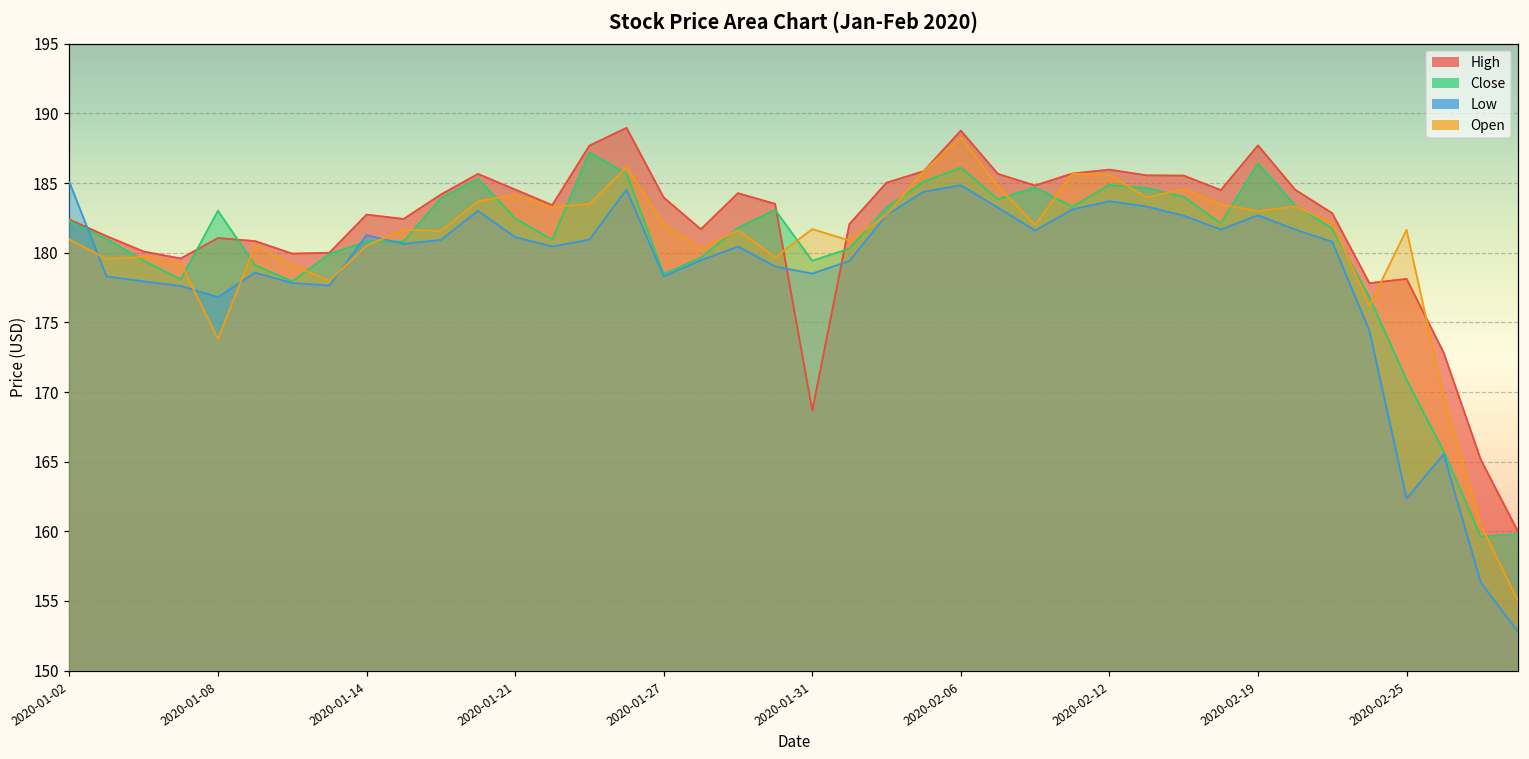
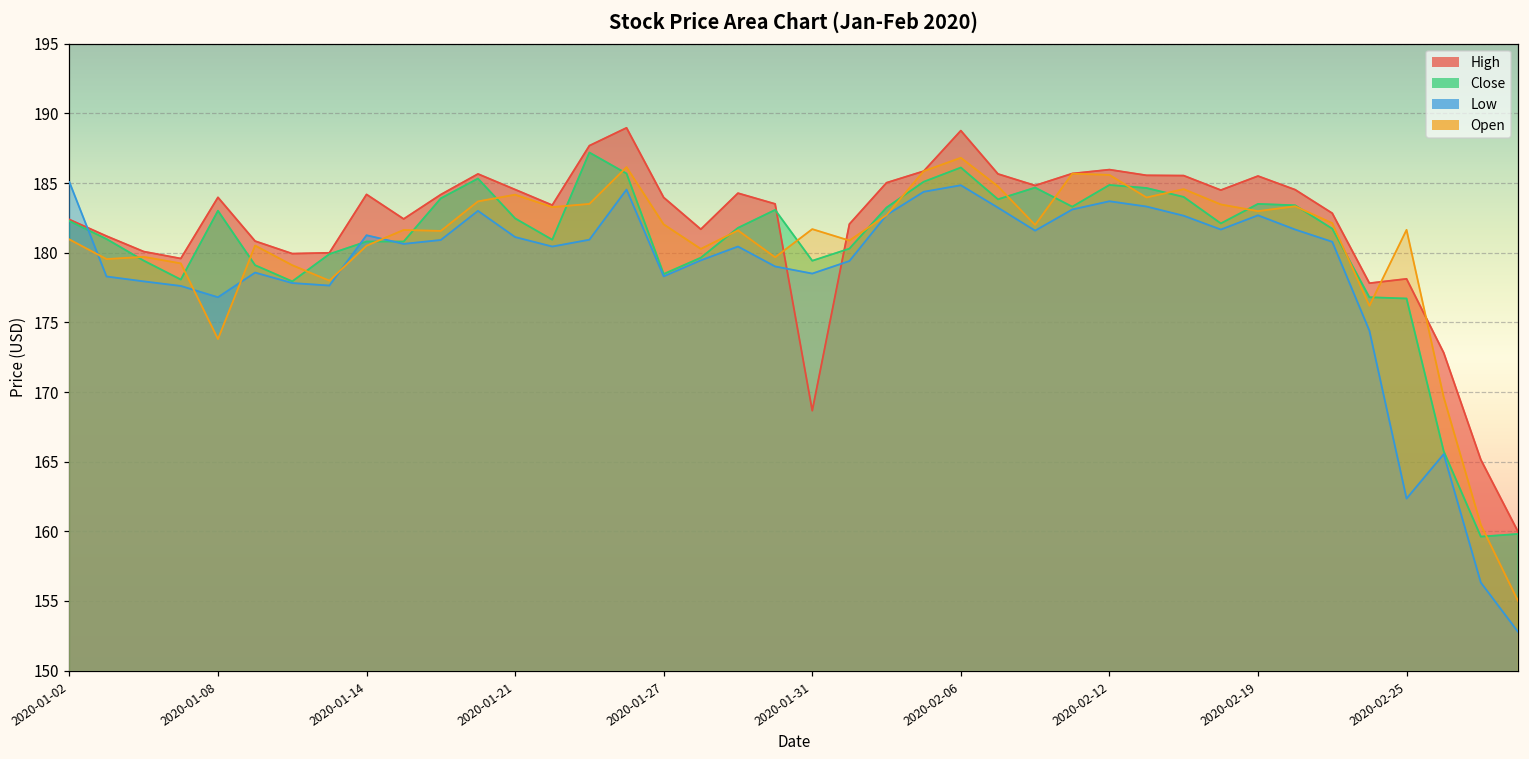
High, 2020-01-08: 181.1 -> 184.0
High, 2020-01-14: 182.7 -> 184.2
Open, 2020-02-06: 188.3 -> 186.8
High, 2020-02-19: 187.7 -> 185.5
Close, 2020-02-19: 186.4 -> 183.5
Close, 2020-02-25: 170.9 -> 176.7
